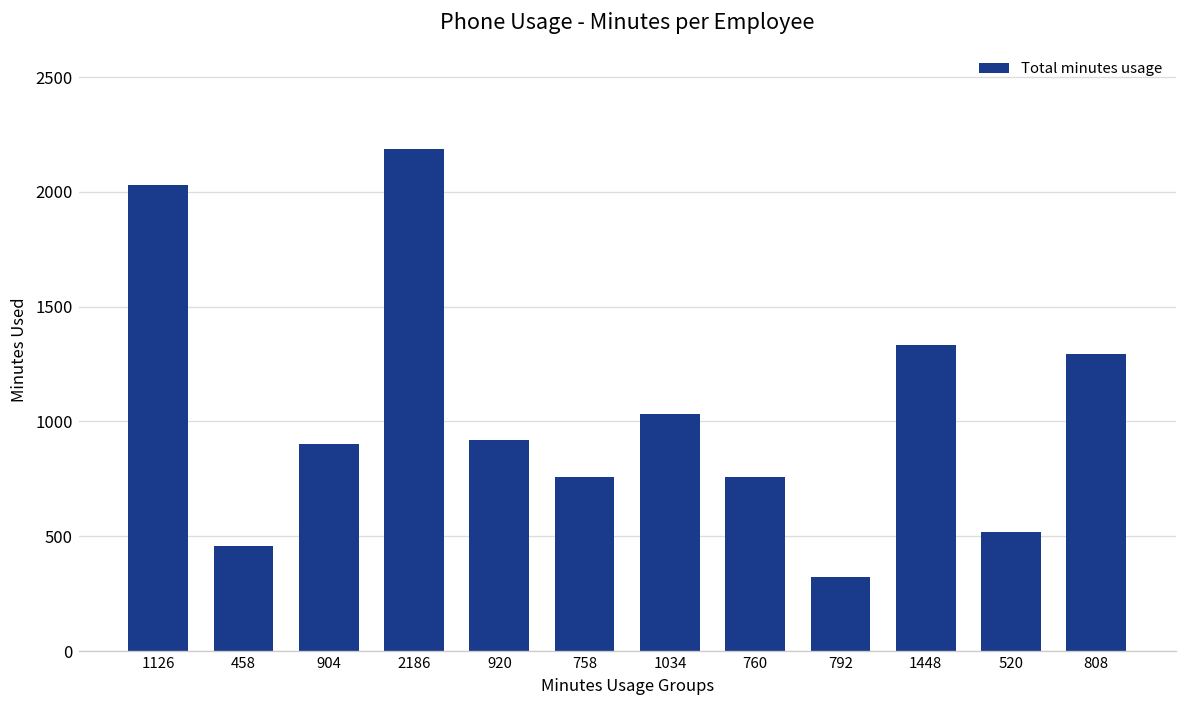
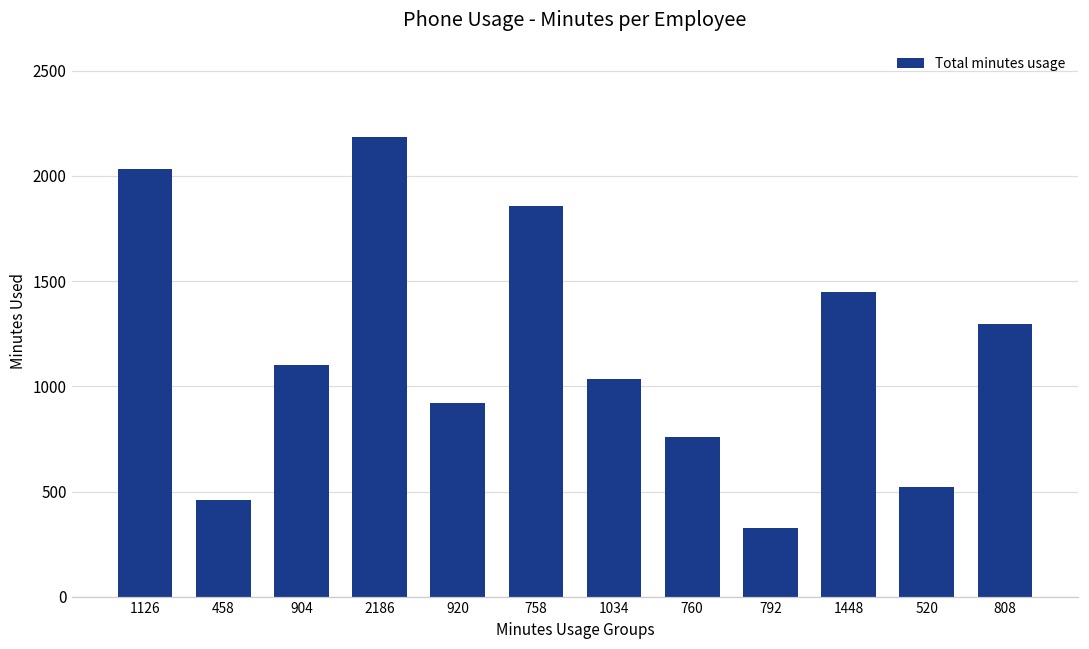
904: 900 -> 1100
758: 760 -> 1860
1448: 1330 -> 1450
